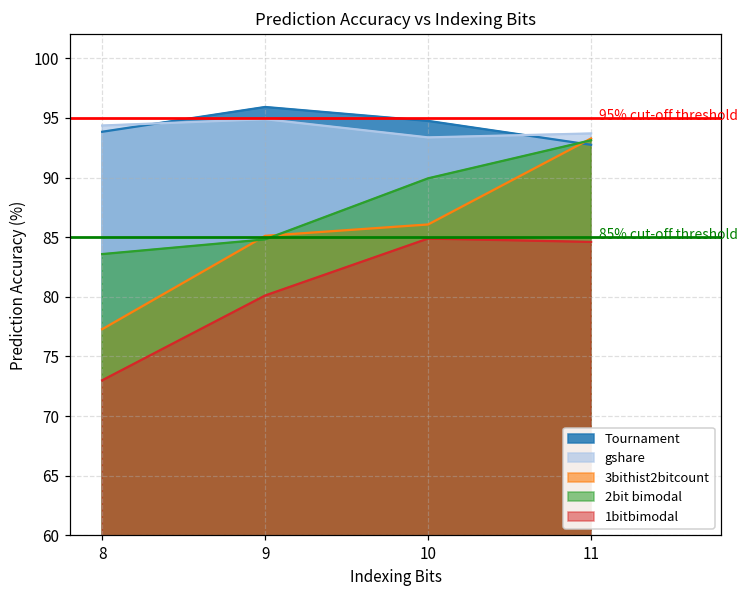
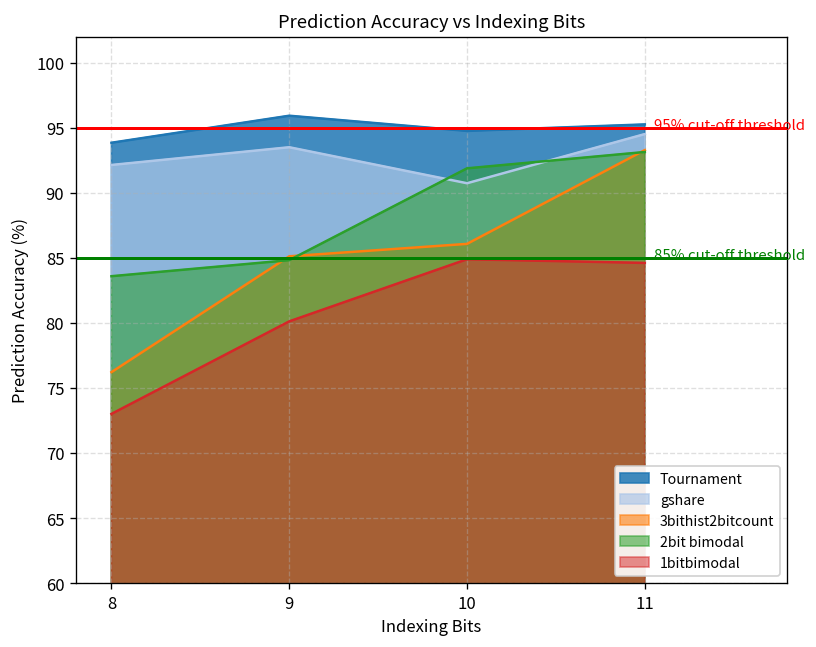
gshare, 8: 94.4 -> 92.1
3bithist2bitcount, 8: 77.3 -> 76.2
gshare, 9: 94.9 -> 93.5
gshare, 10: 93.4 -> 90.7
2bit bimodal, 10: 89.9 -> 91.9
Tournament, 11: 92.7 -> 95.3
gshare, 11: 93.7 -> 94.5
